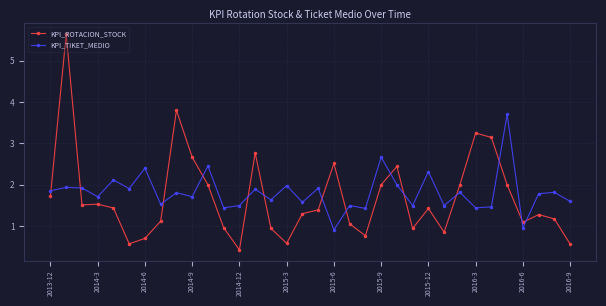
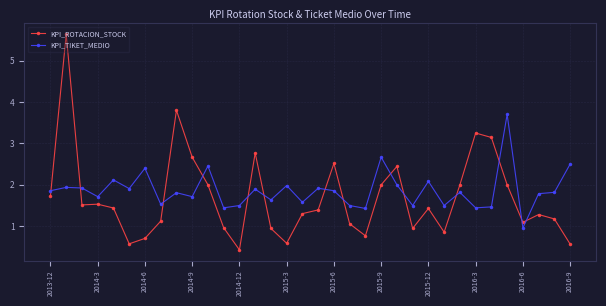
KPI_TIKET_MEDIO, 2015-6: 0.9 -> 1.9
KPI_TIKET_MEDIO, 2015-12: 2.3 -> 2.1
KPI_TIKET_MEDIO, 2016-9: 1.6 -> 2.5
